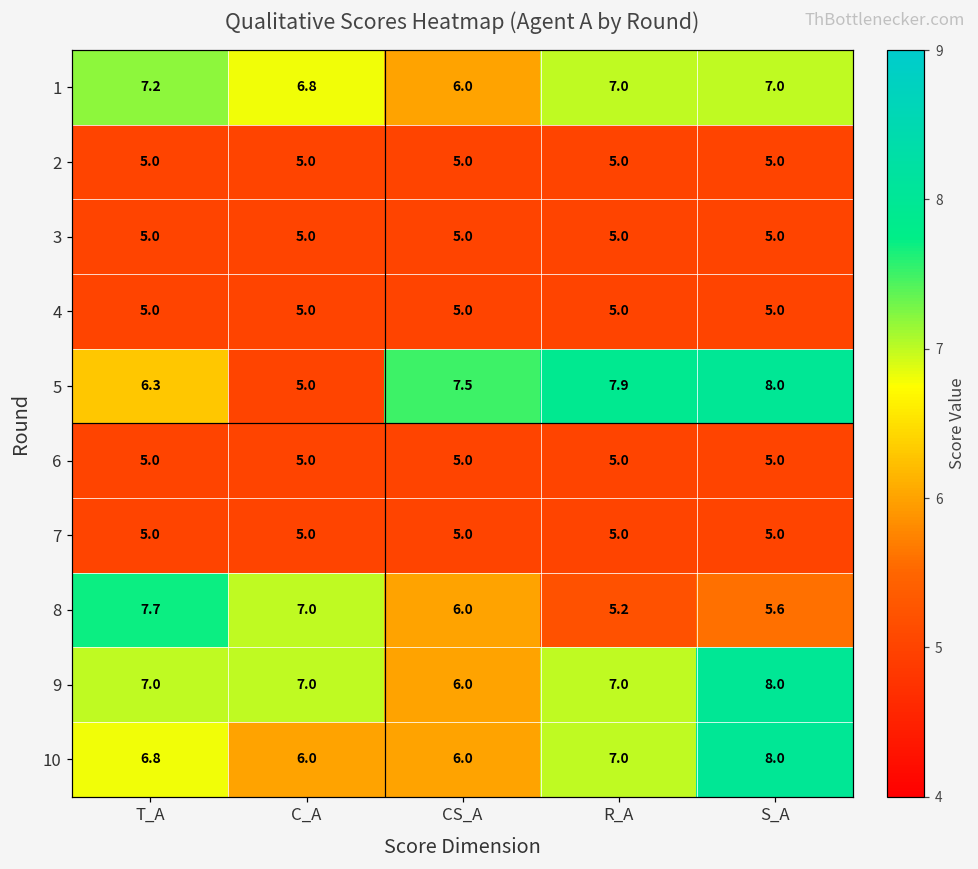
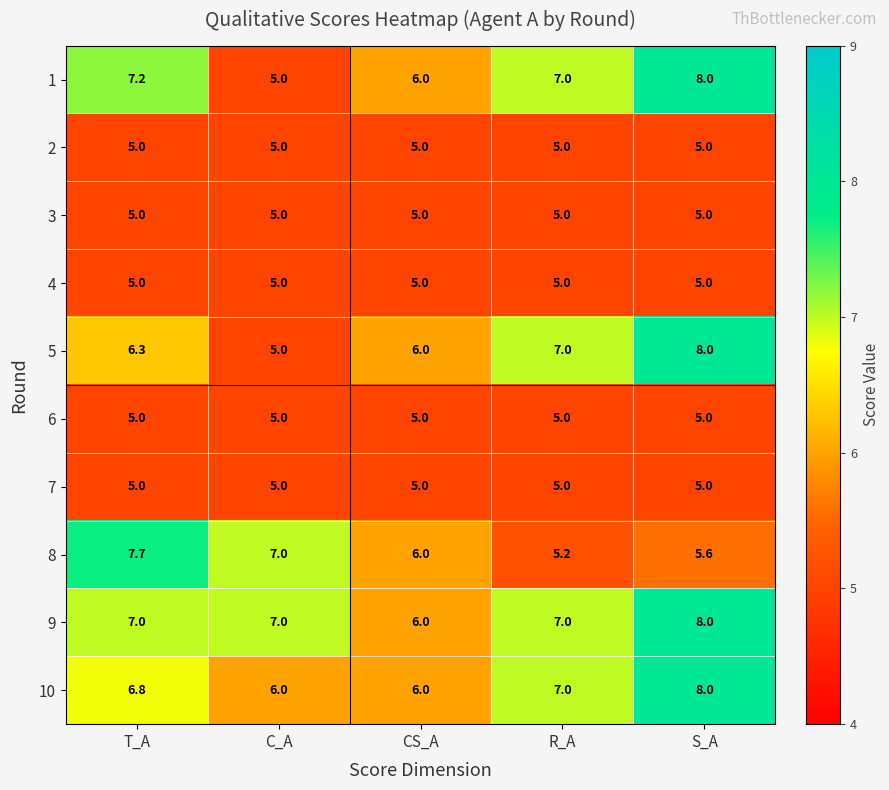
1, C_A: 6.8 -> 5.0
1, S_A: 7.0 -> 8.0
5, CS_A: 7.5 -> 6.0
5, R_A: 7.9 -> 7.0
